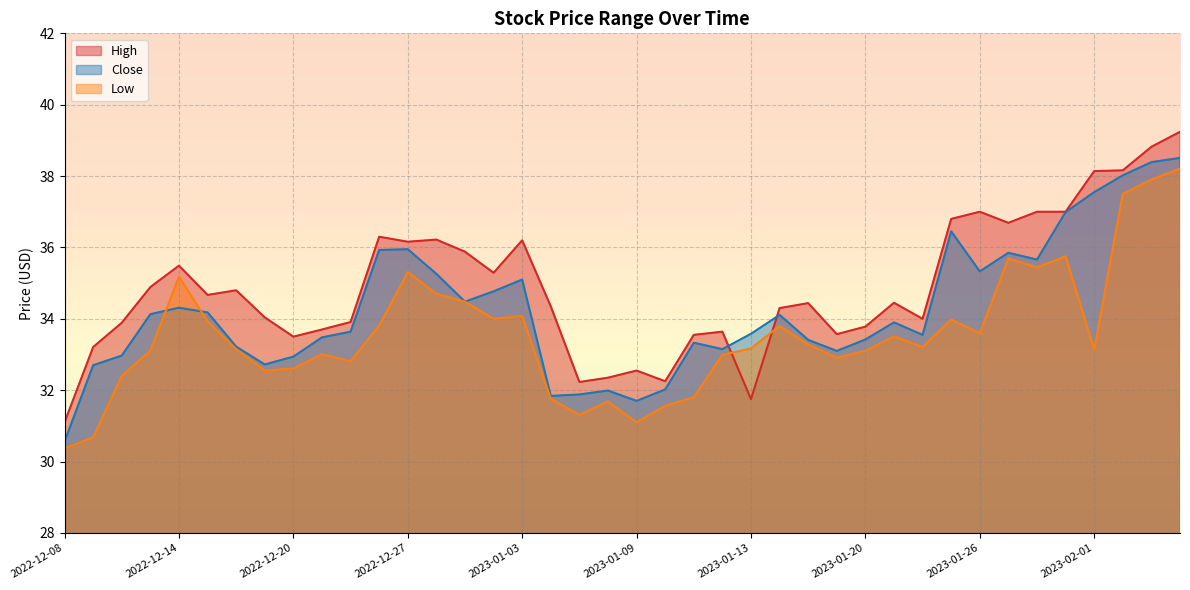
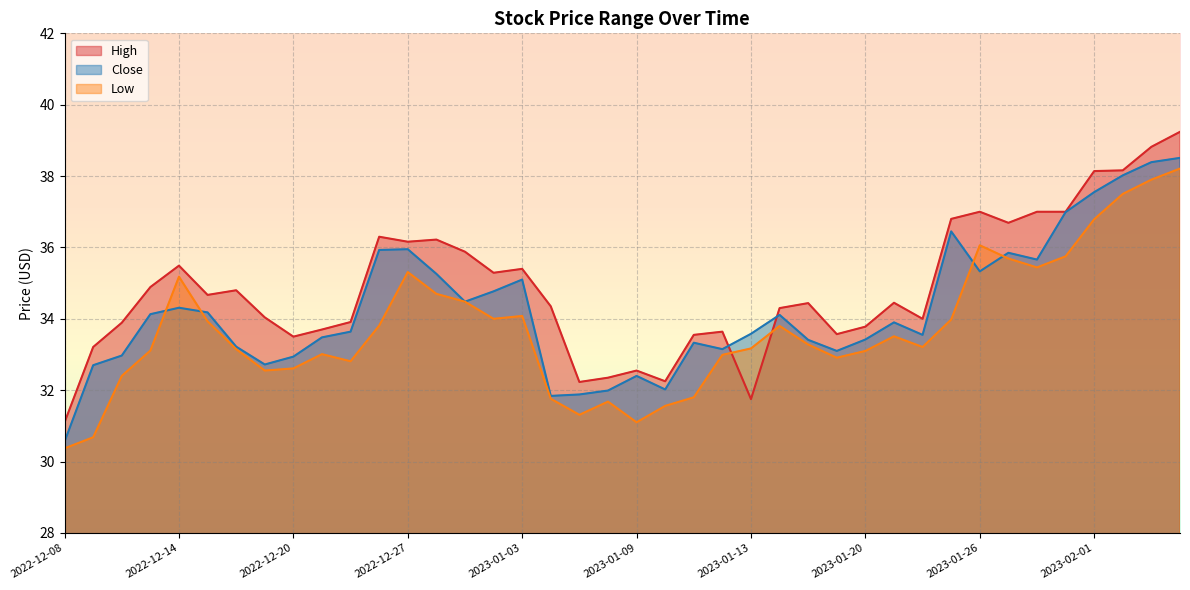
High, 2023-01-03: 36.2 -> 35.4
Close, 2023-01-09: 31.7 -> 32.4
Low, 2023-01-26: 33.6 -> 36.1
Low, 2023-02-01: 33.1 -> 36.8
